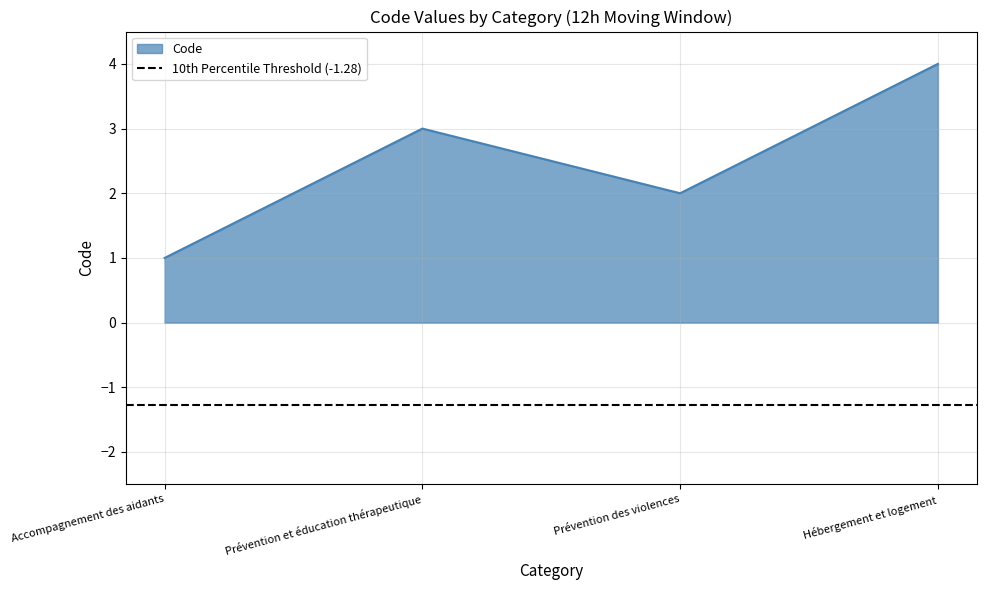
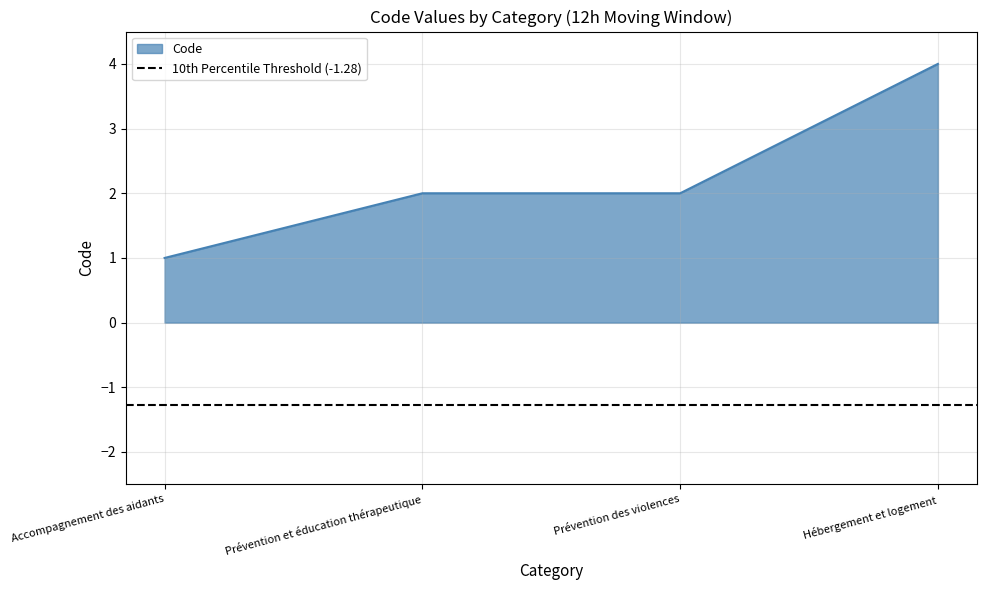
Prévention et éducation thérapeutique: 3 -> 2
